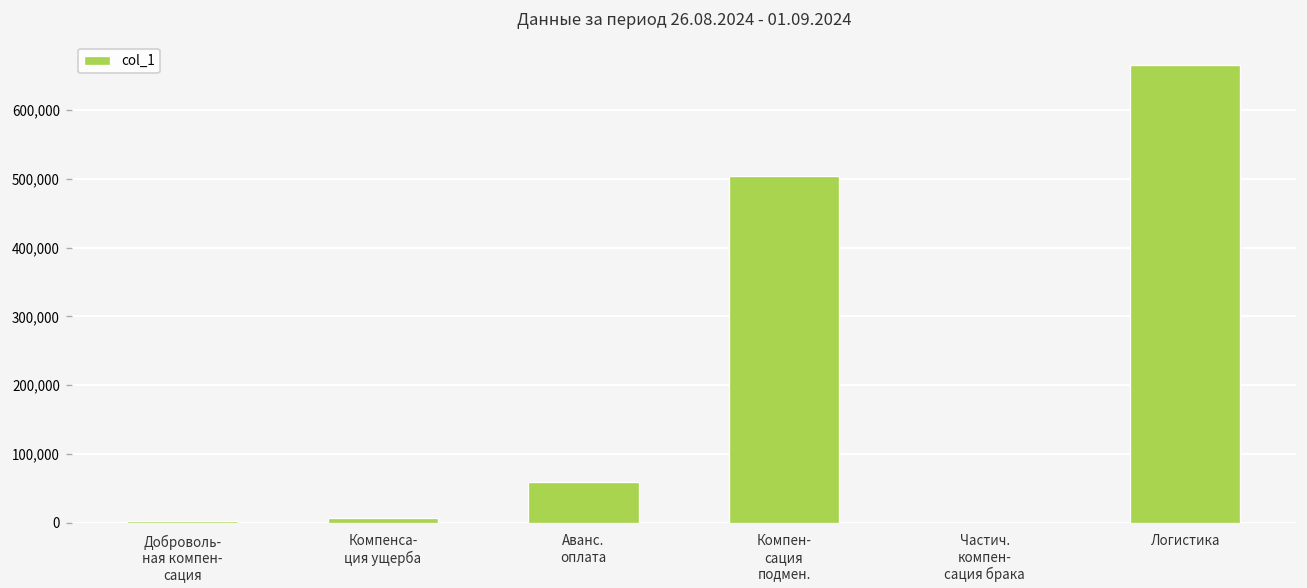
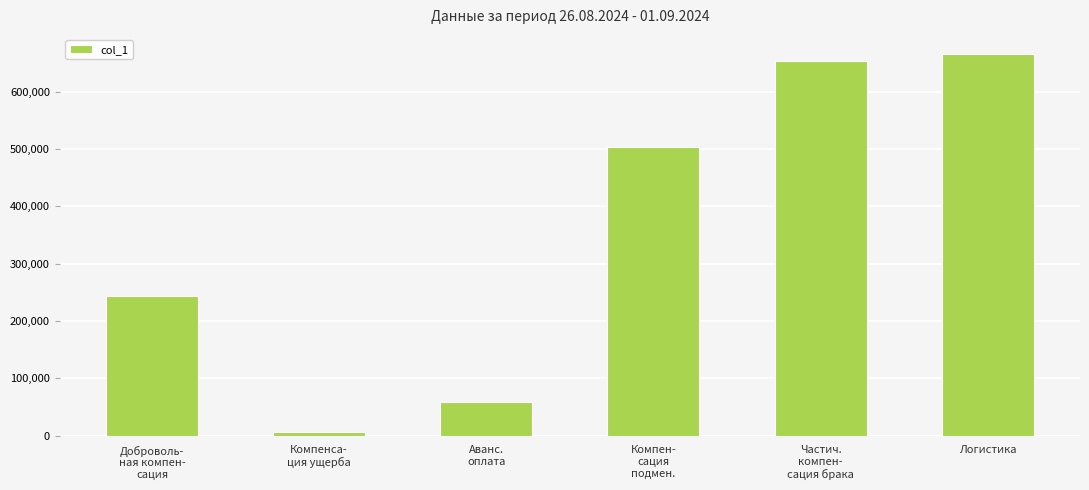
Доброволь- ная компен- сация: 0 -> 240,000
Частич. компен- сация брака: 0 -> 650,000
